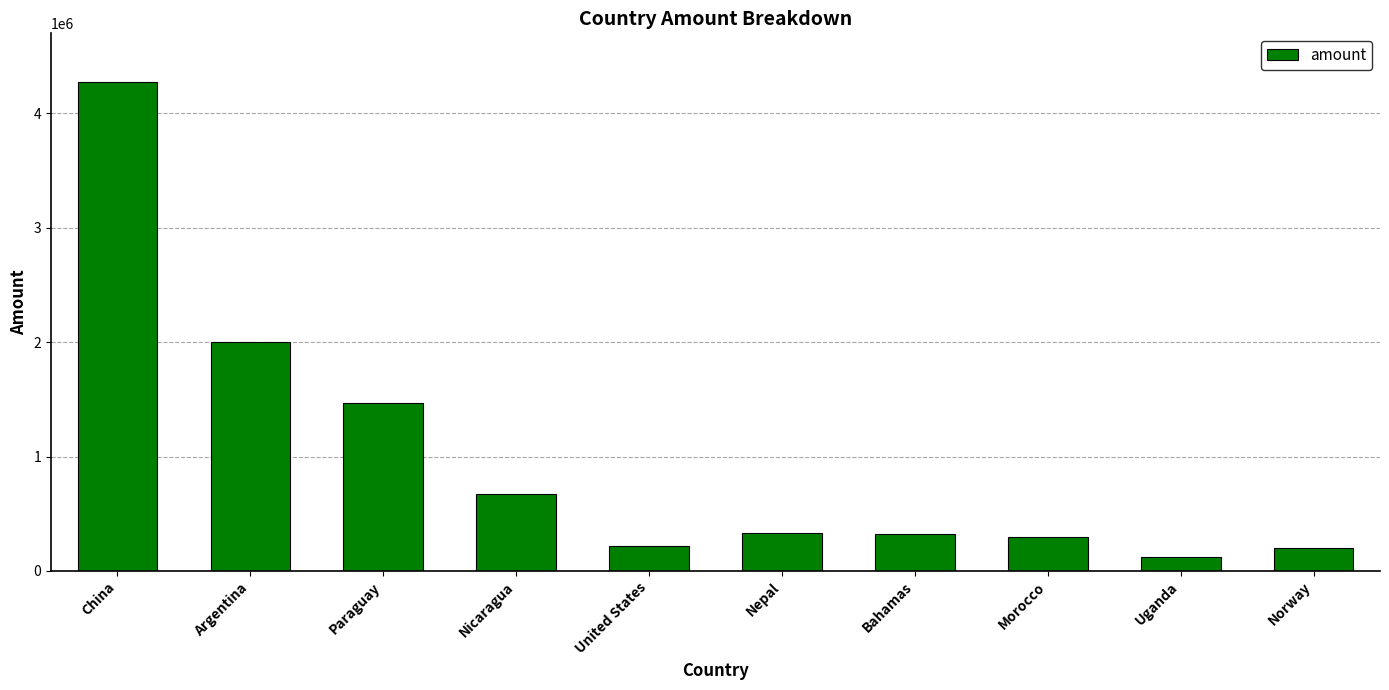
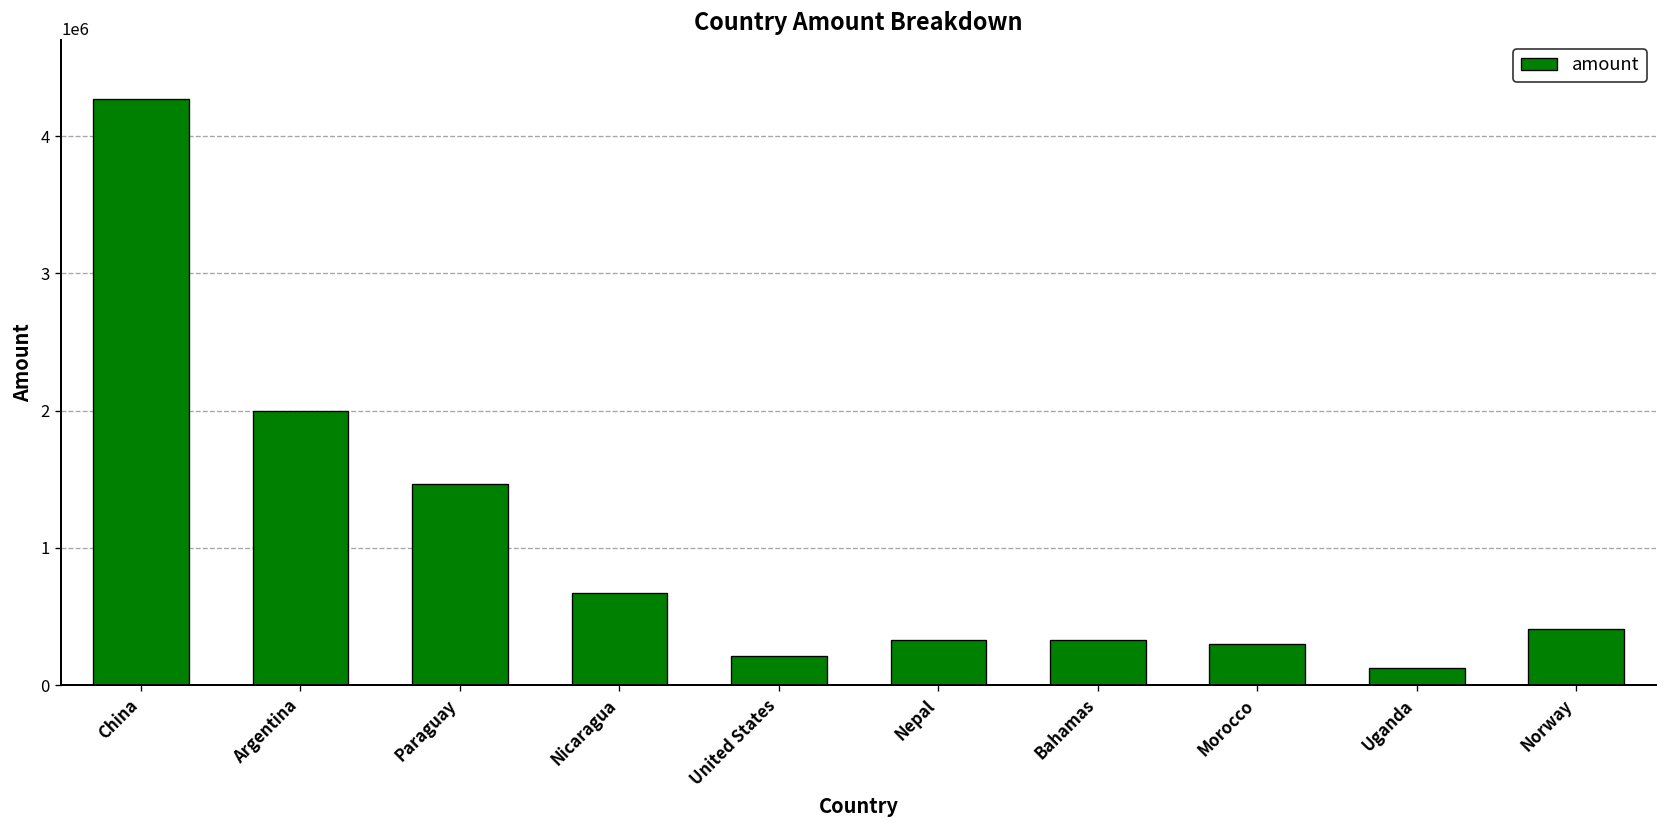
Norway: 200000 -> 410000
